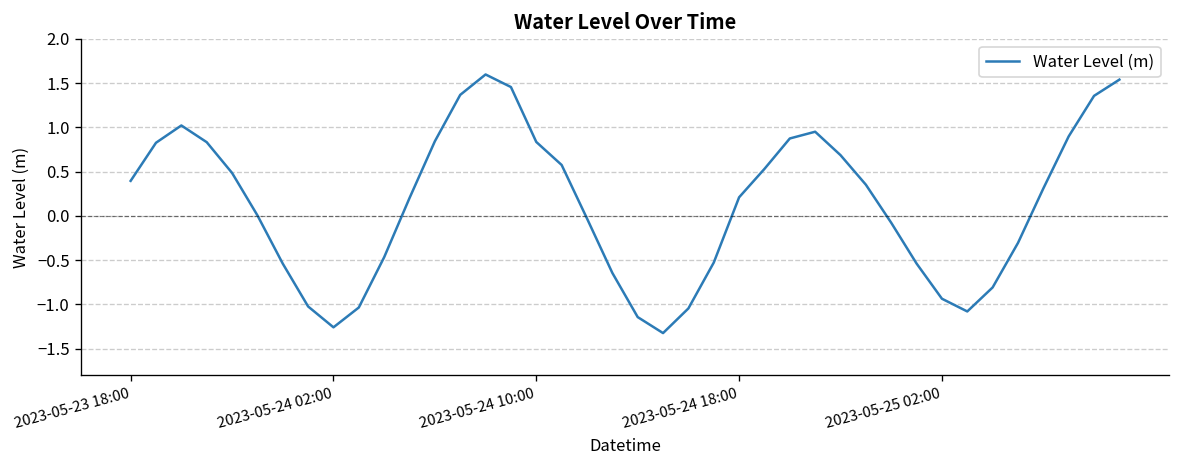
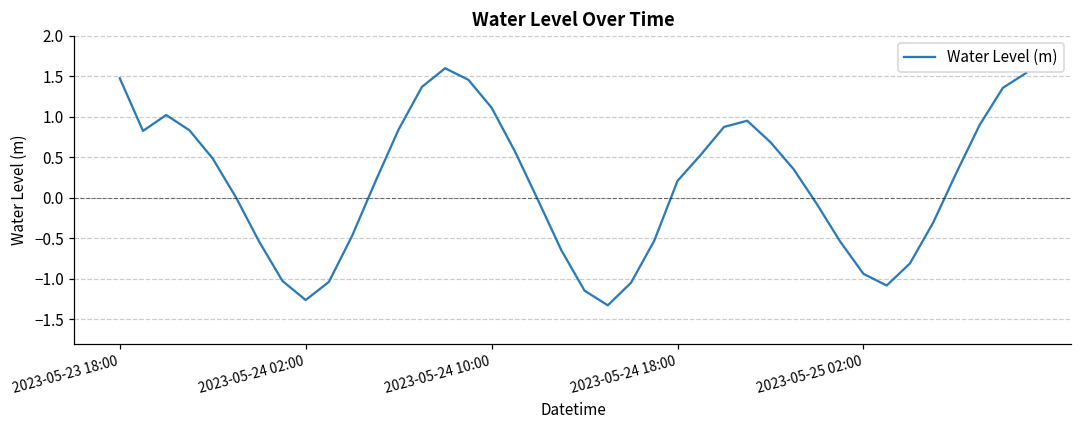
2023-05-23 18:00: 0.4 -> 1.5
2023-05-24 10:00: 0.8 -> 1.1
